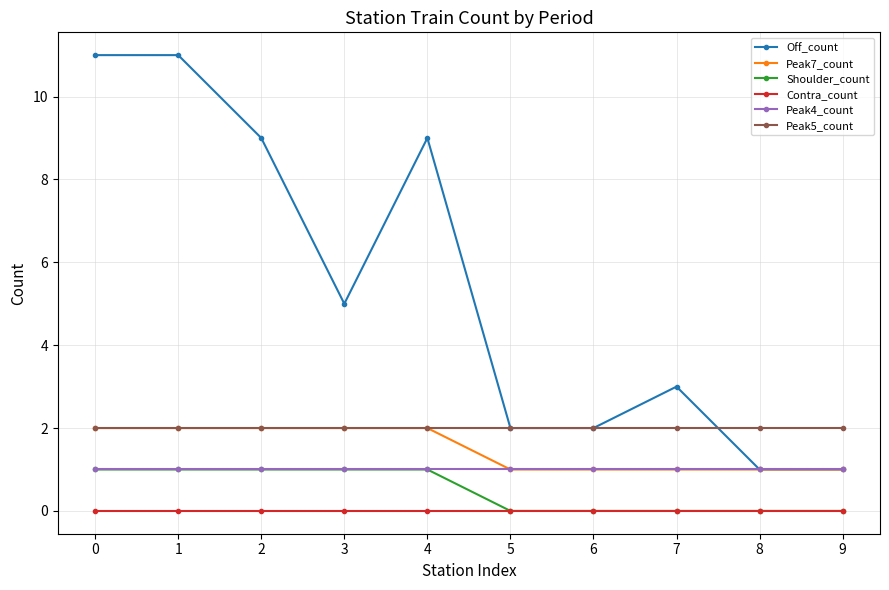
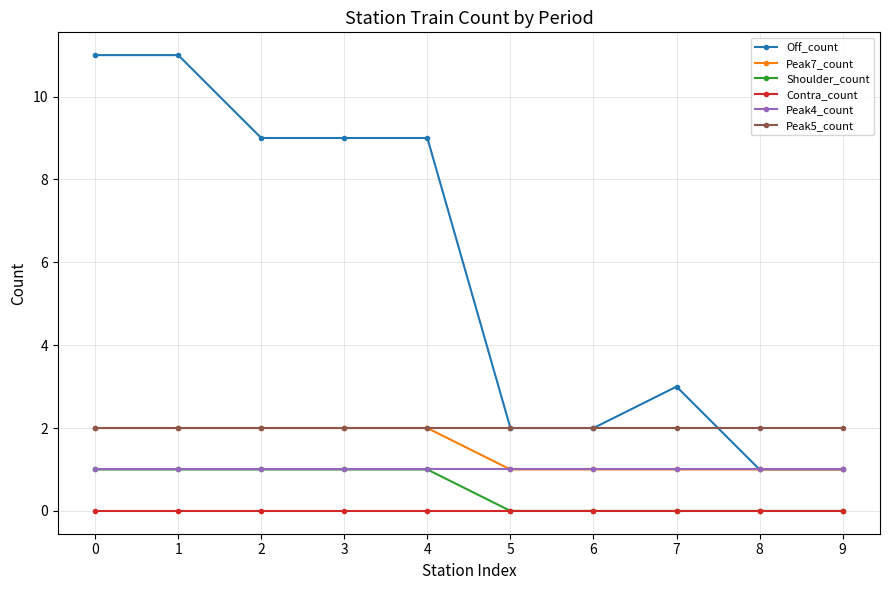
Off_count, 3: 5 -> 9
